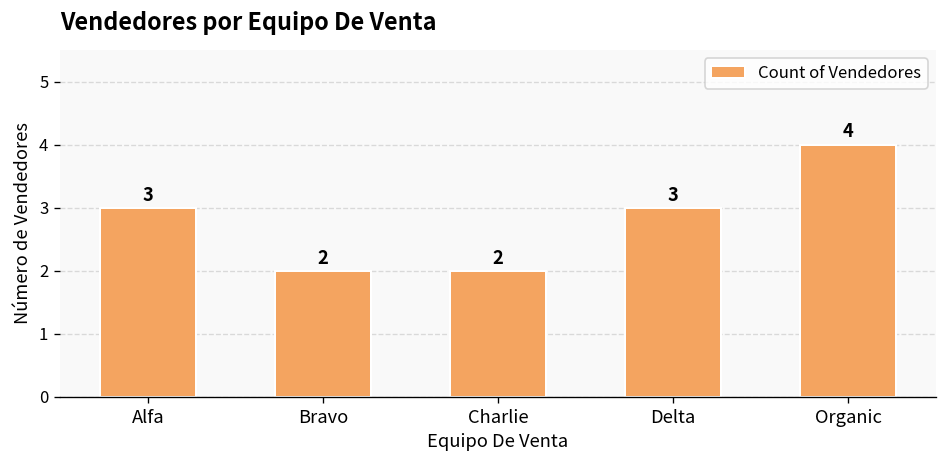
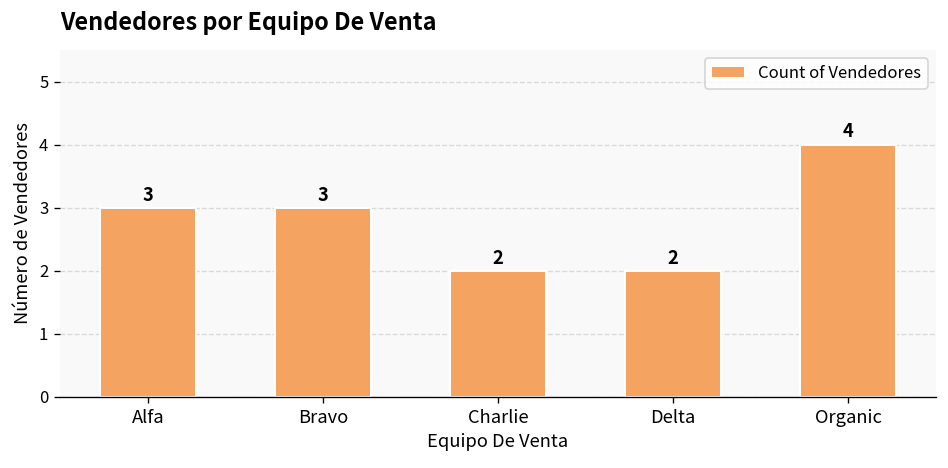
Bravo: 2 -> 3
Delta: 3 -> 2
